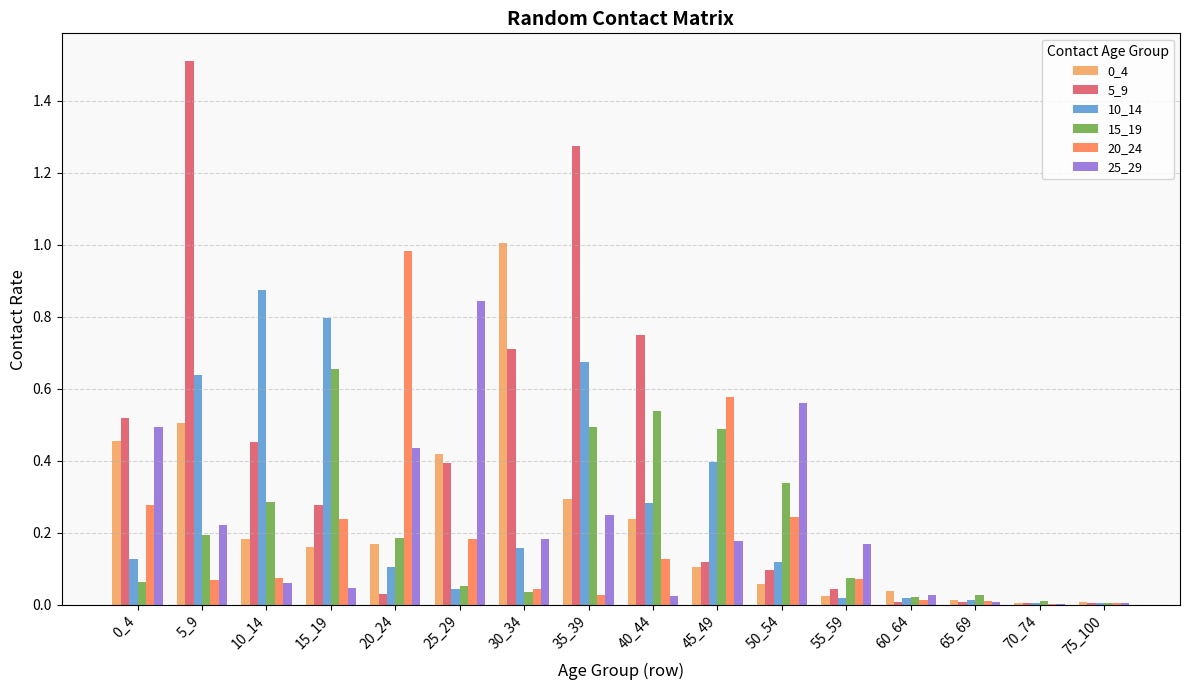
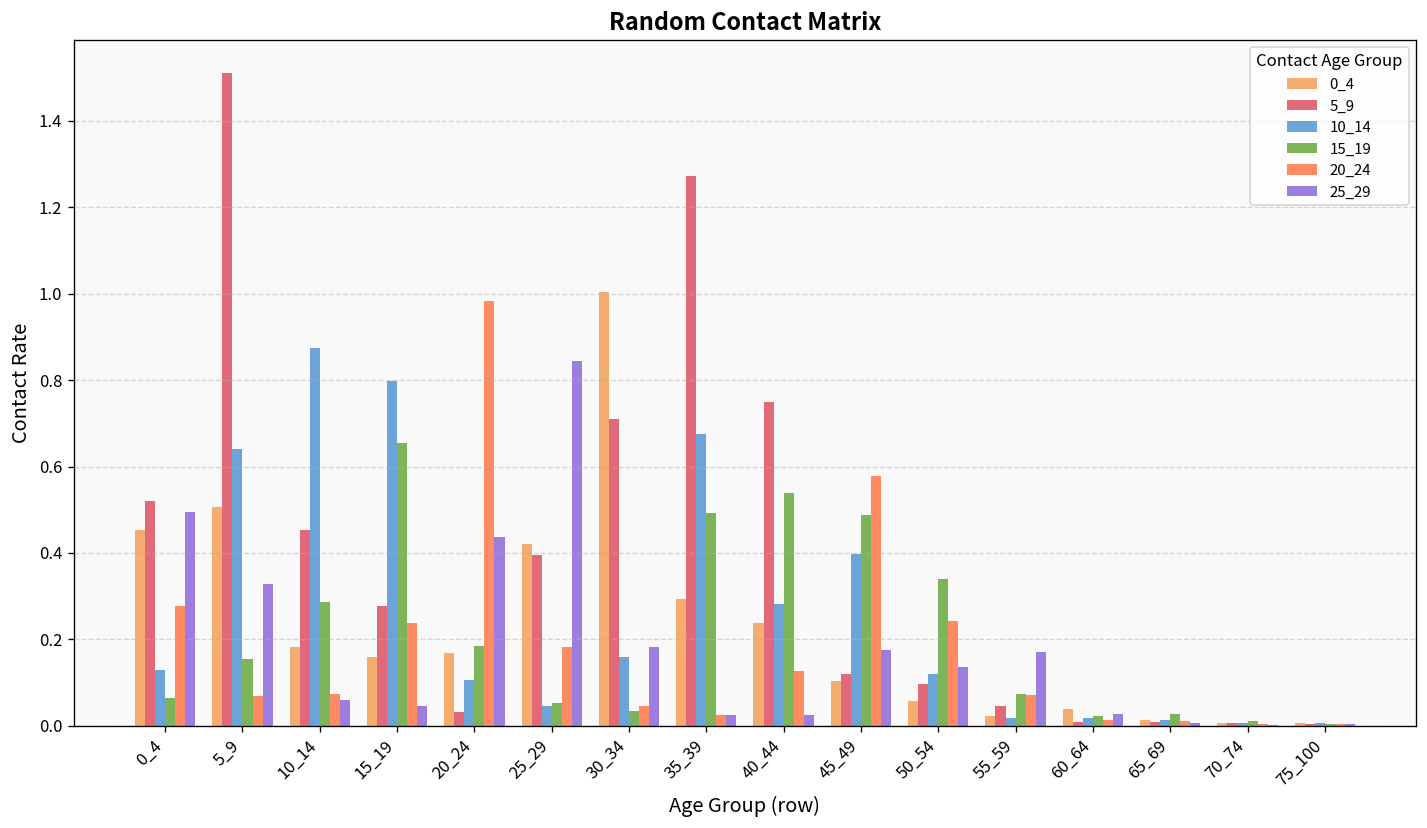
15_19, 5_9: 0.19 -> 0.16
25_29, 5_9: 0.22 -> 0.33
25_29, 35_39: 0.25 -> 0.03
25_29, 50_54: 0.56 -> 0.14
